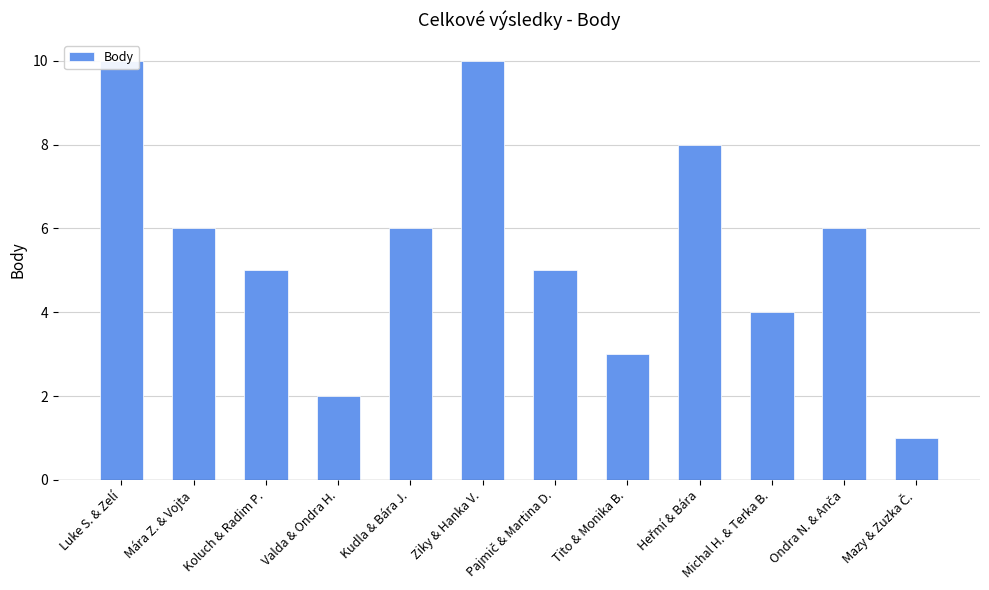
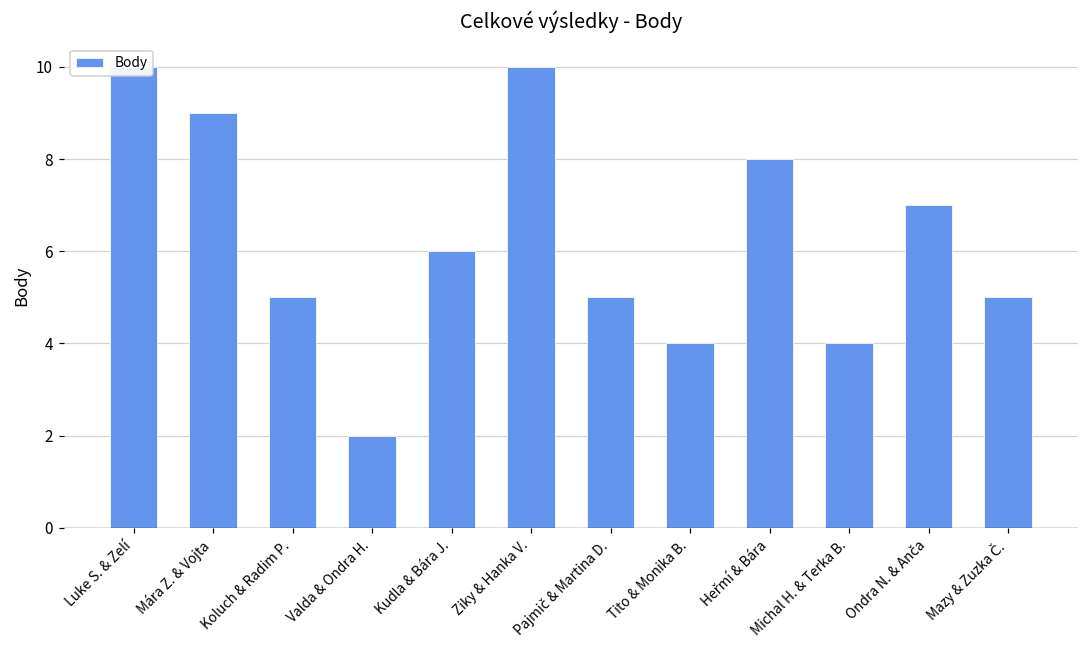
Mára Z. & Vojta: 6 -> 9
Tito & Monika B.: 3 -> 4
Ondra N. & Anča: 6 -> 7
Mazy & Zuzka Č.: 1 -> 5
